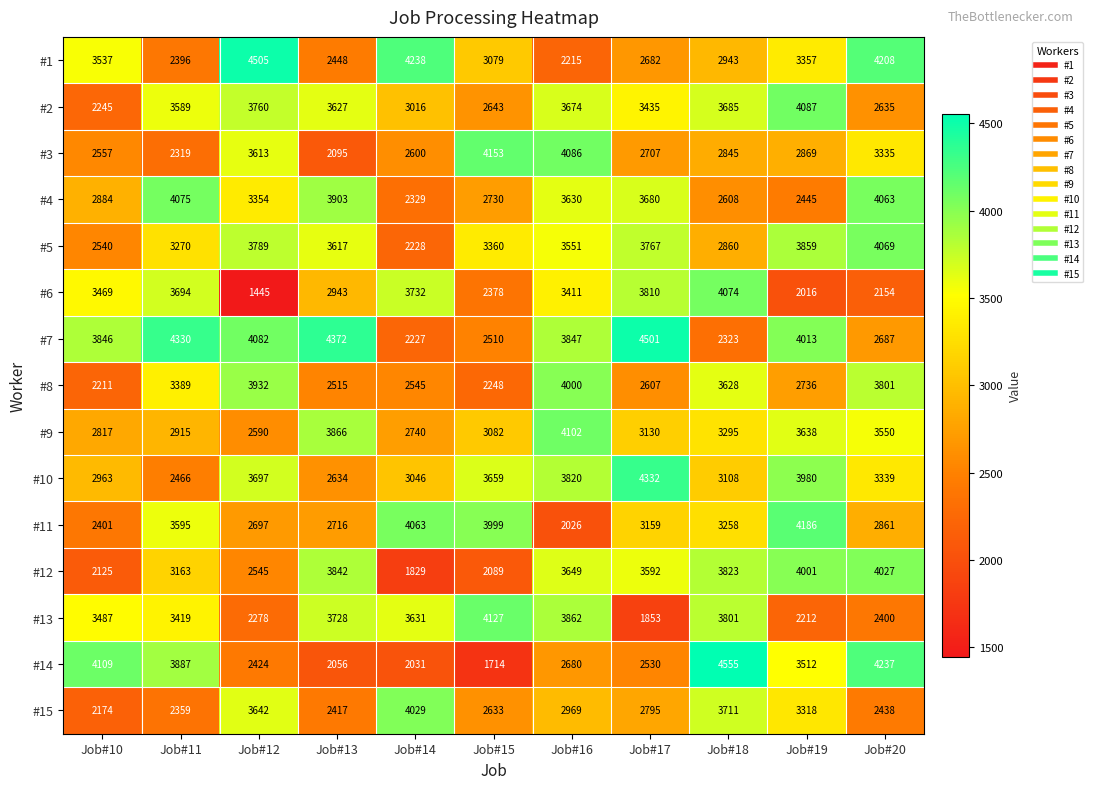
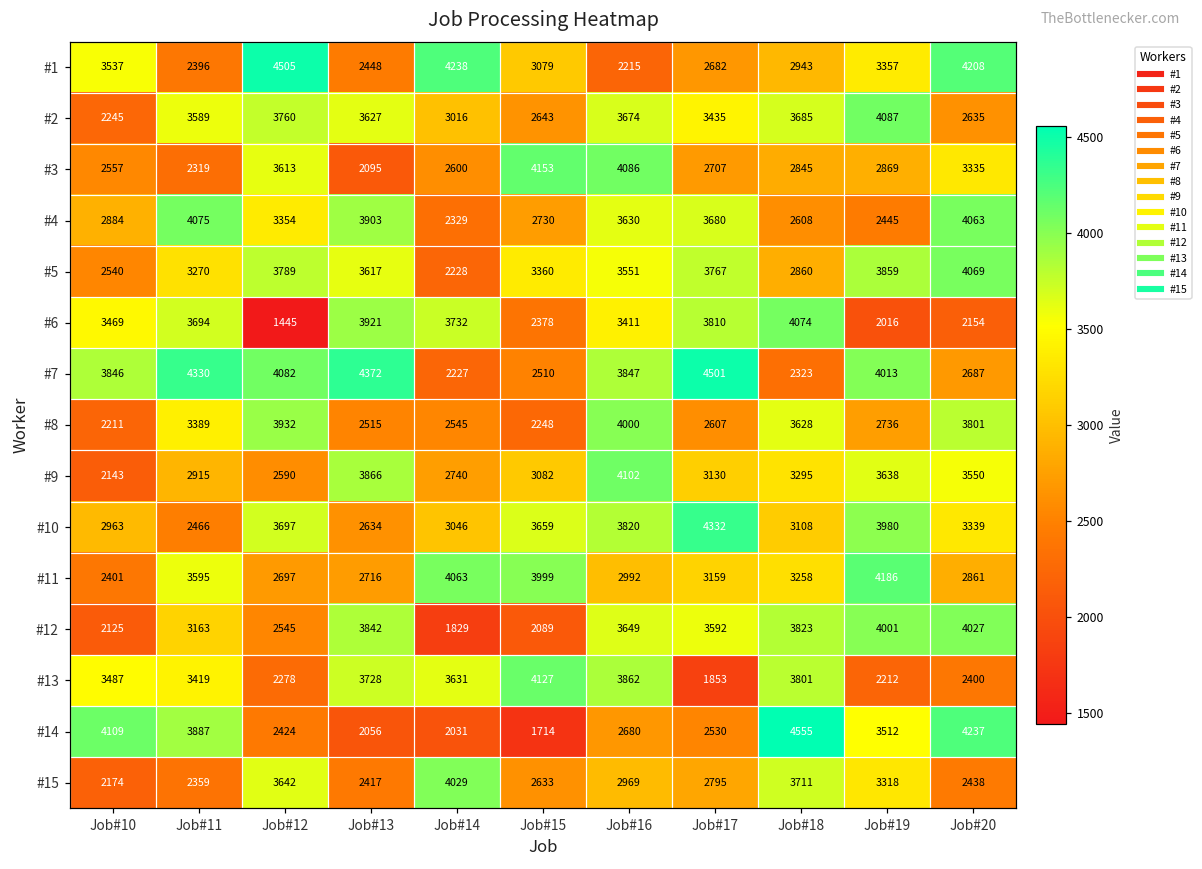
#6, Job#13: 2943 -> 3921
#9, Job#10: 2817 -> 2143
#11, Job#16: 2026 -> 2992
